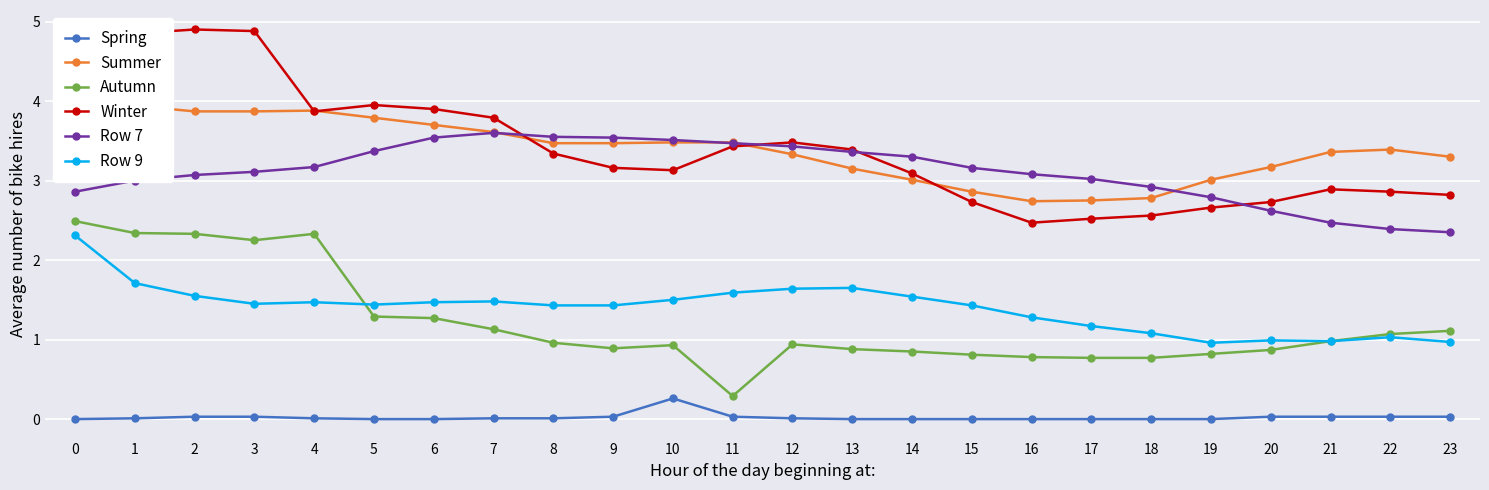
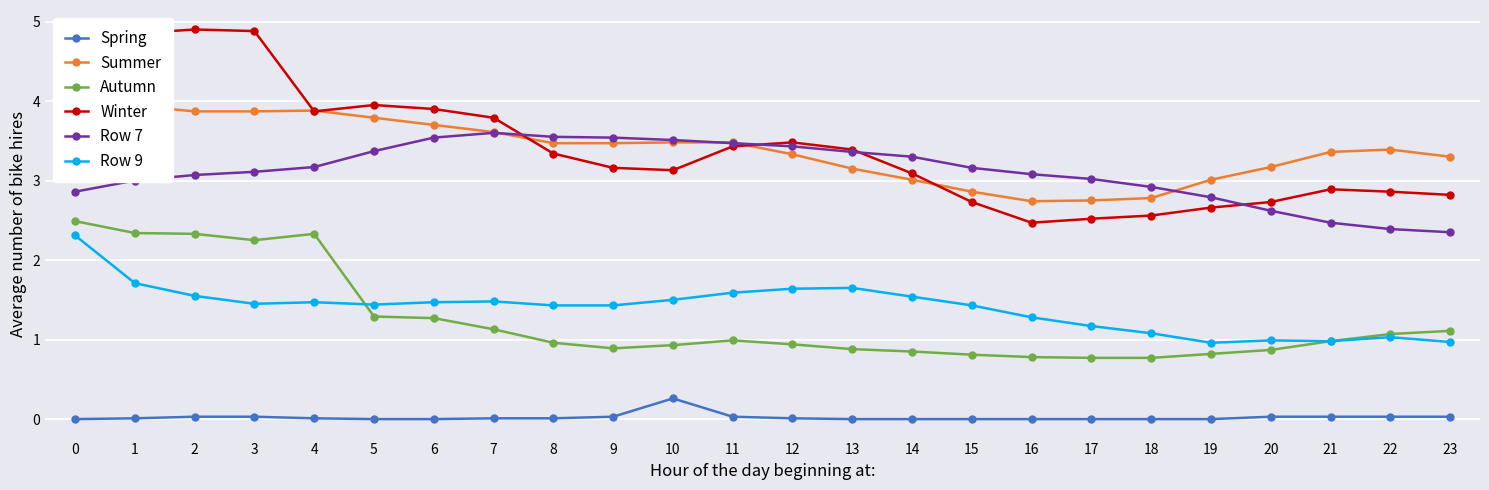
Autumn, 11: 0.3 -> 1.0
